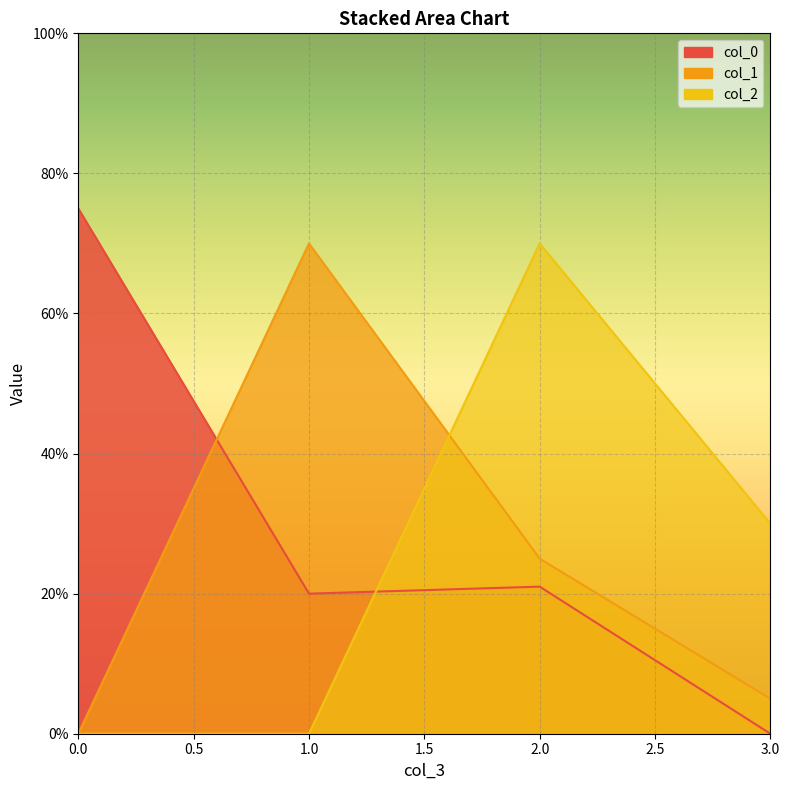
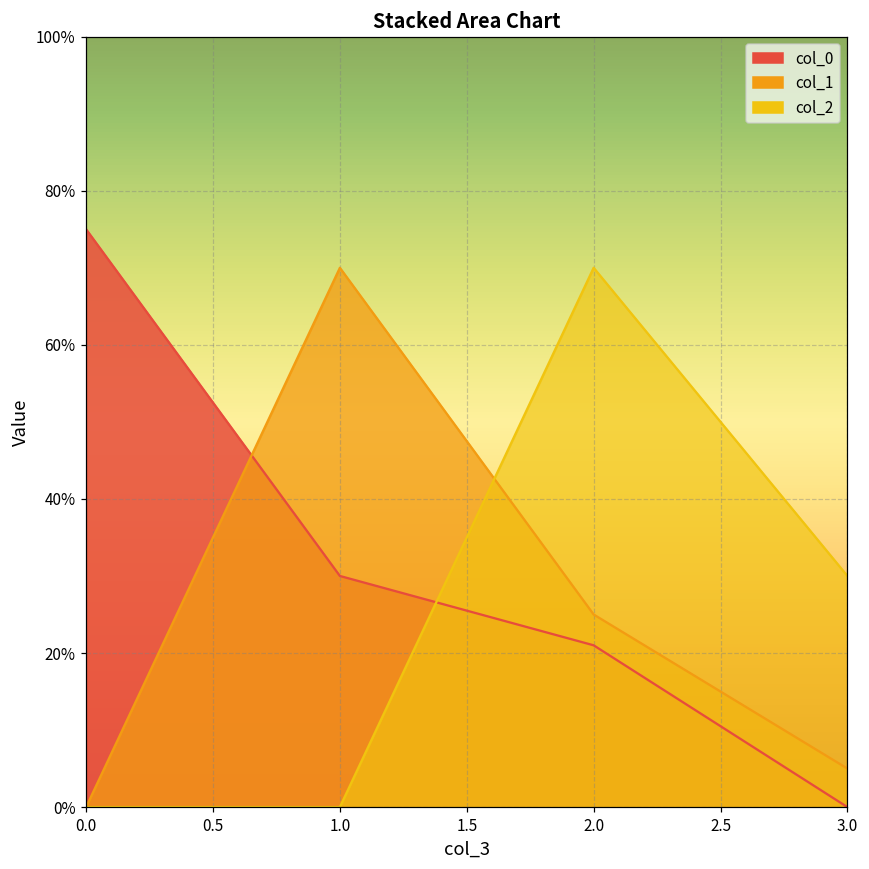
col_0, 1.0: 20% -> 30%
